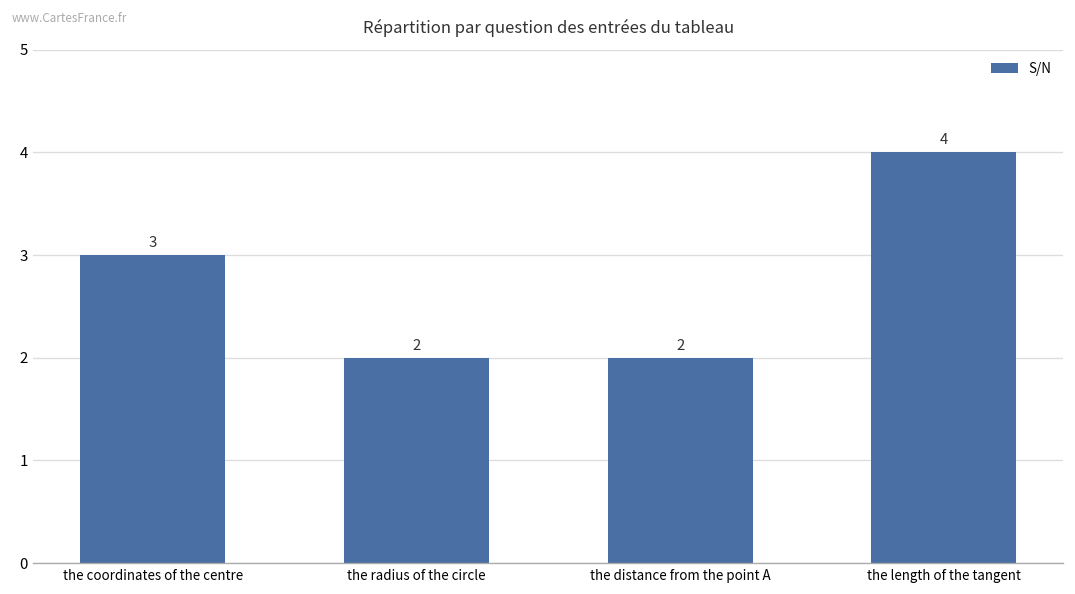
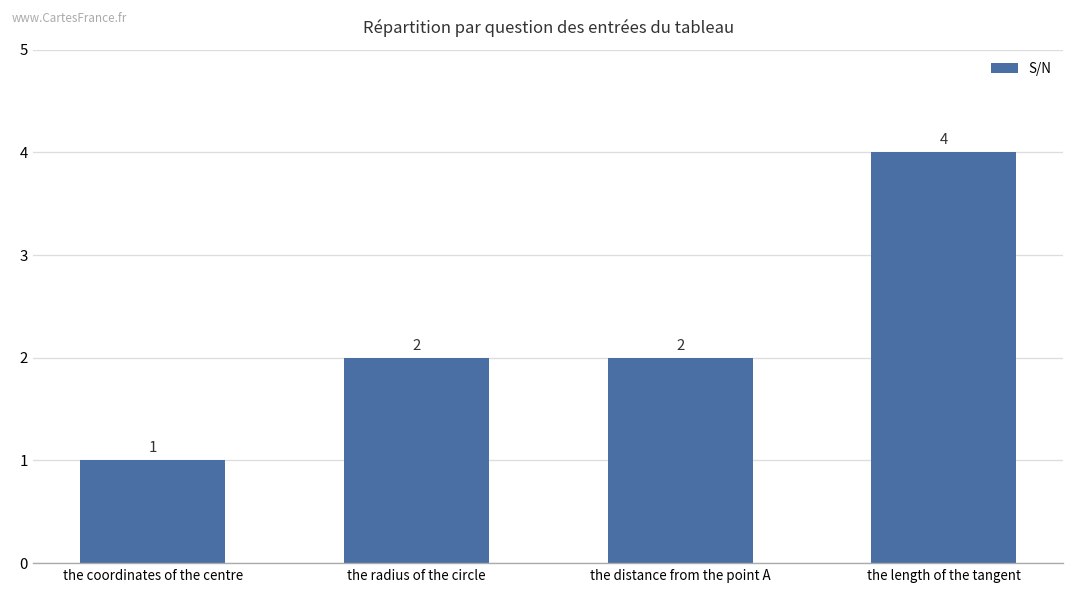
the coordinates of the centre: 3 -> 1
